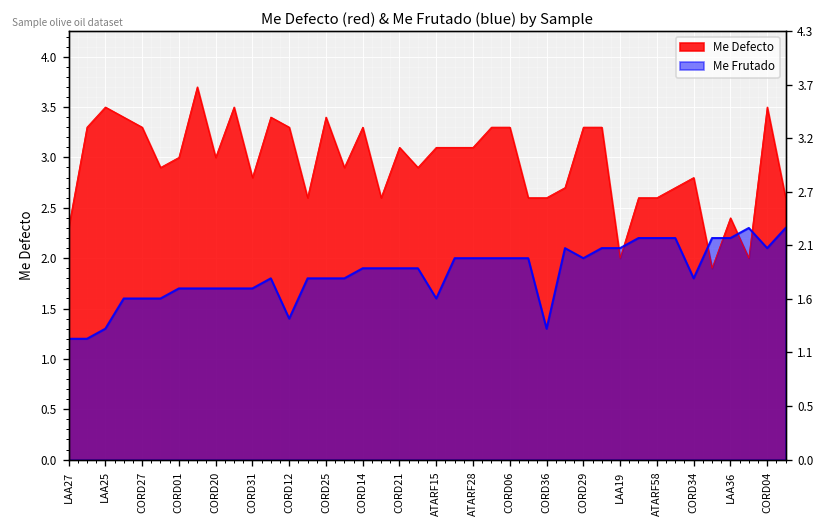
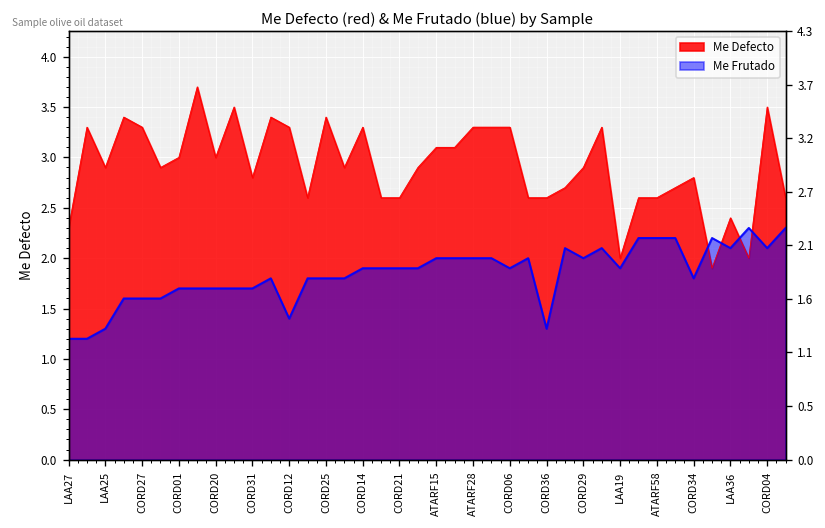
Me Defecto, LAA25: 3.5 -> 2.9
Me Defecto, CORD21: 3.1 -> 2.6
Me Frutado, ATARF15: 1.6 -> 2.0
Me Defecto, ATARF28: 3.1 -> 3.3
Me Frutado, CORD06: 2.0 -> 1.9
Me Defecto, CORD29: 3.3 -> 2.9
Me Frutado, LAA19: 2.1 -> 1.9
Me Frutado, LAA36: 2.2 -> 2.1
